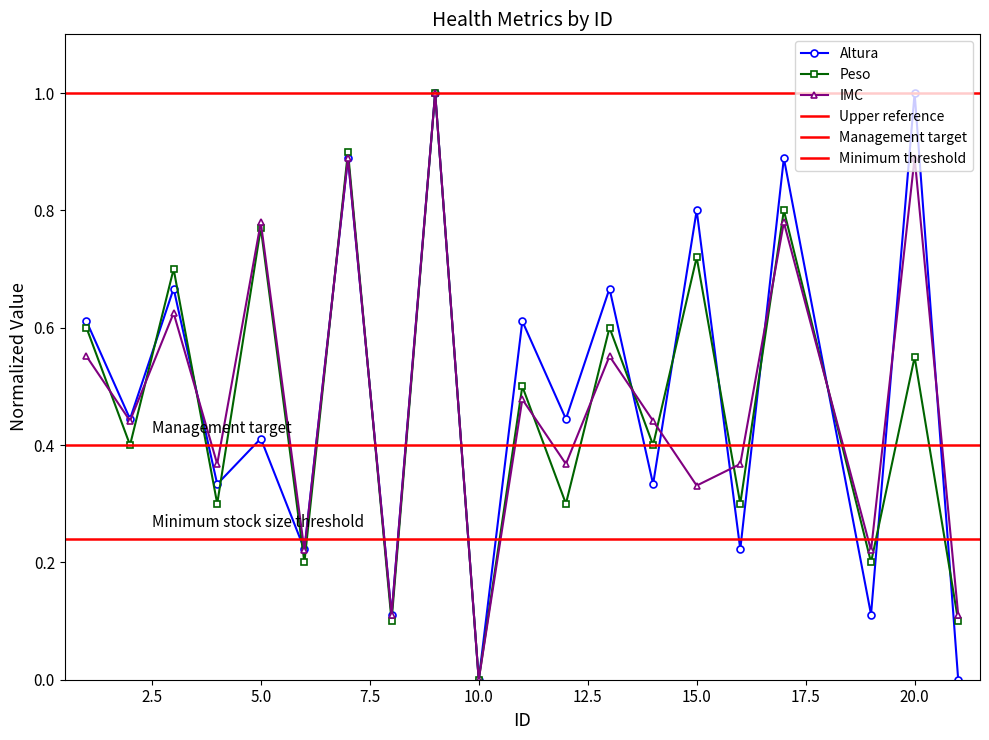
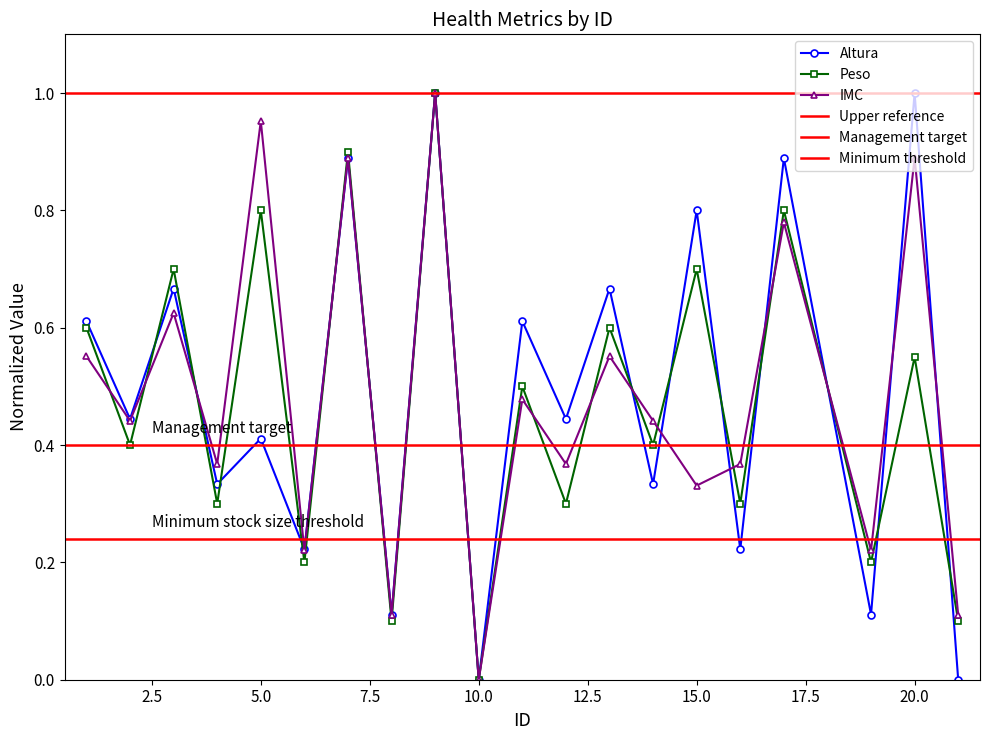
Peso, 5.0: 0.77 -> 0.80
IMC, 5.0: 0.78 -> 0.95
Peso, 15.0: 0.72 -> 0.70
